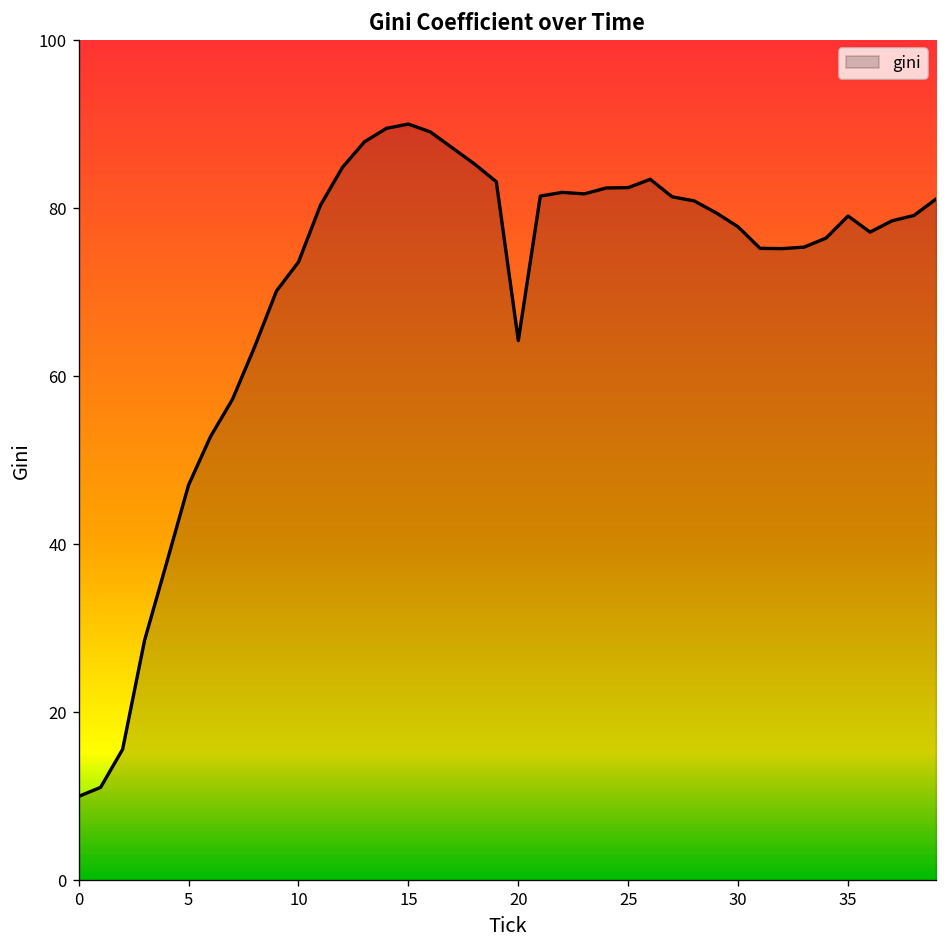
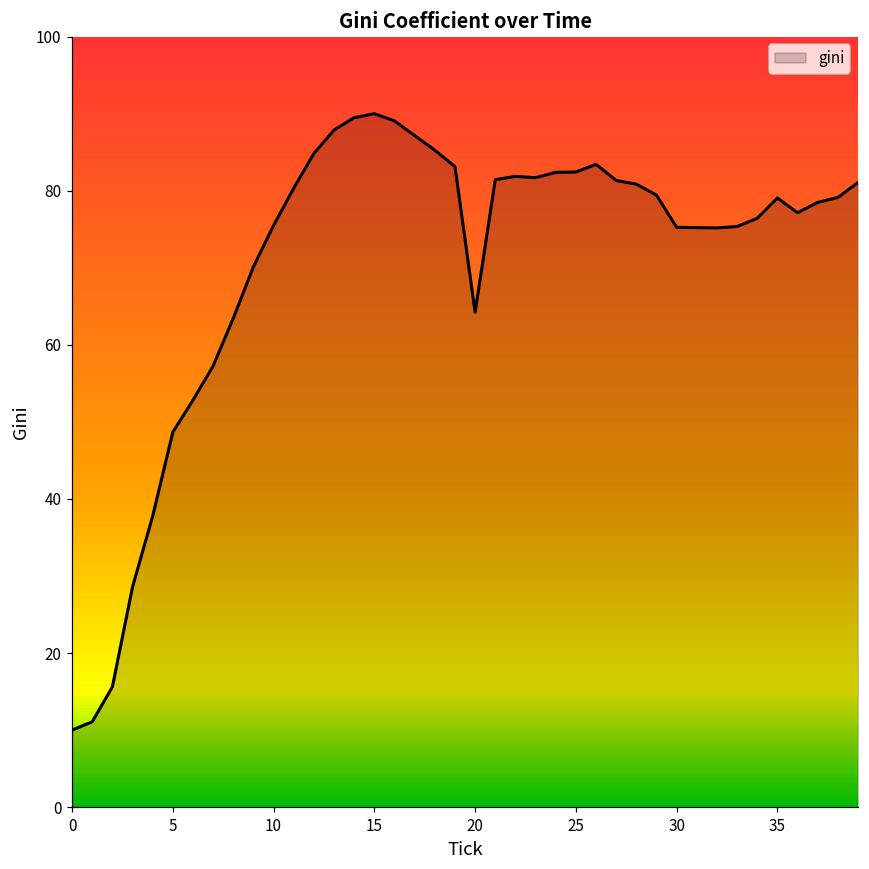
5: 47 -> 49
10: 74 -> 76
30: 78 -> 75
